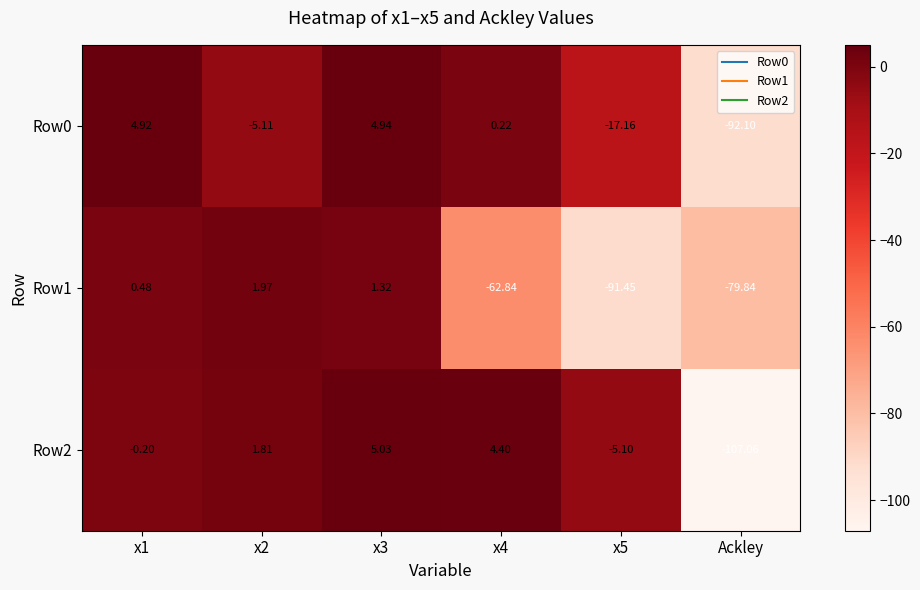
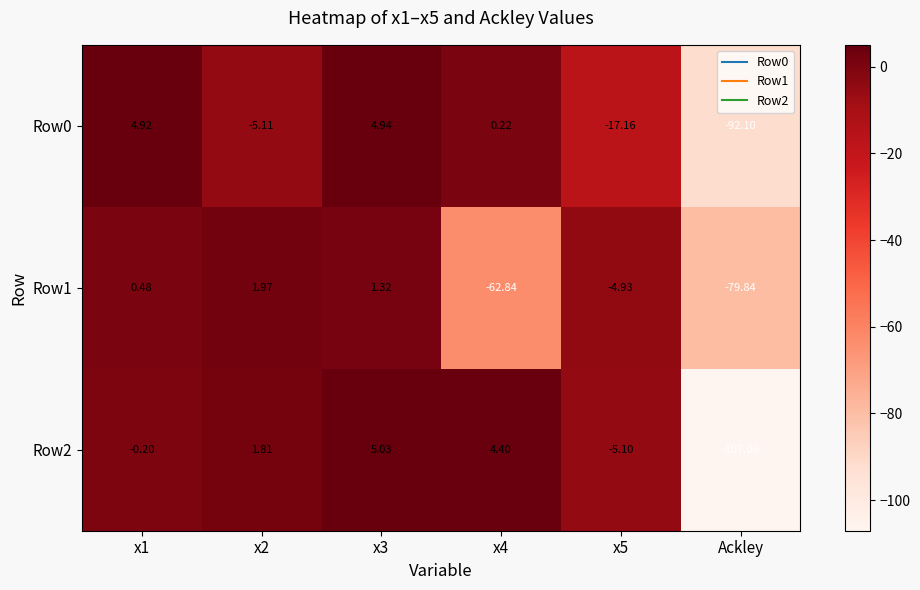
Row1, x5: -91.45 -> -4.93
